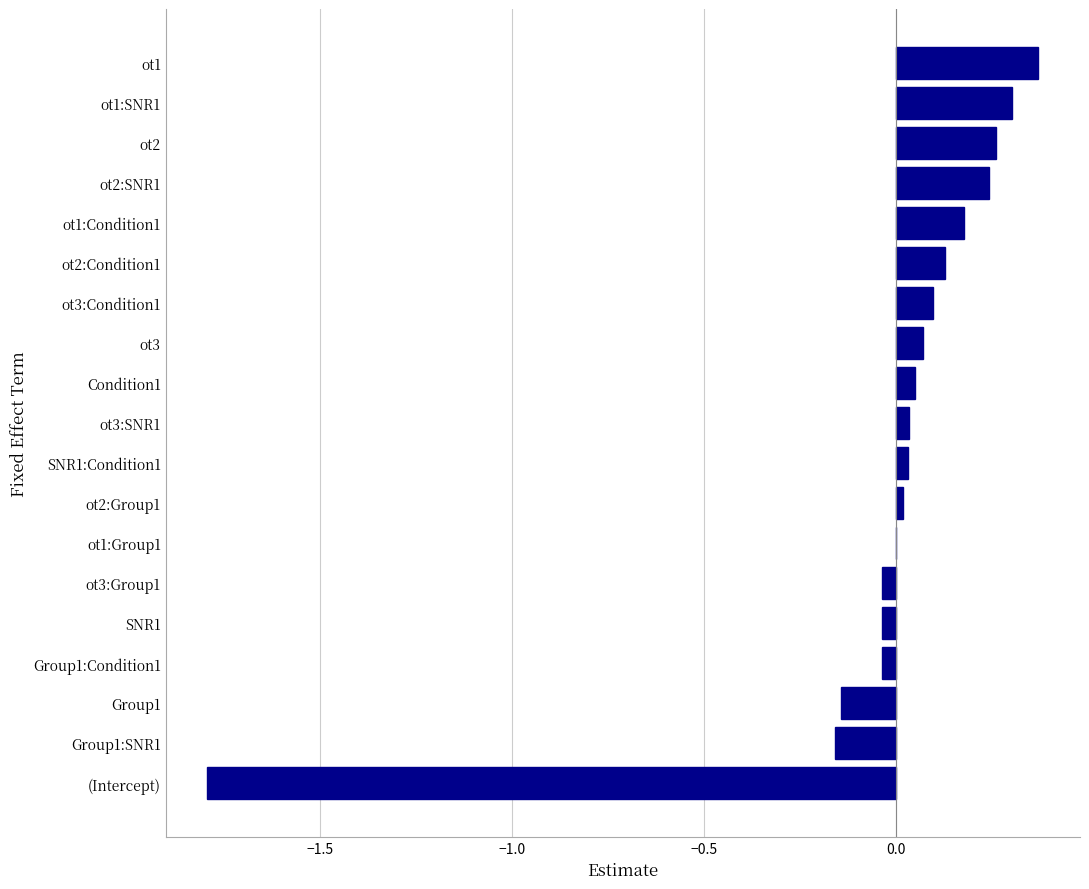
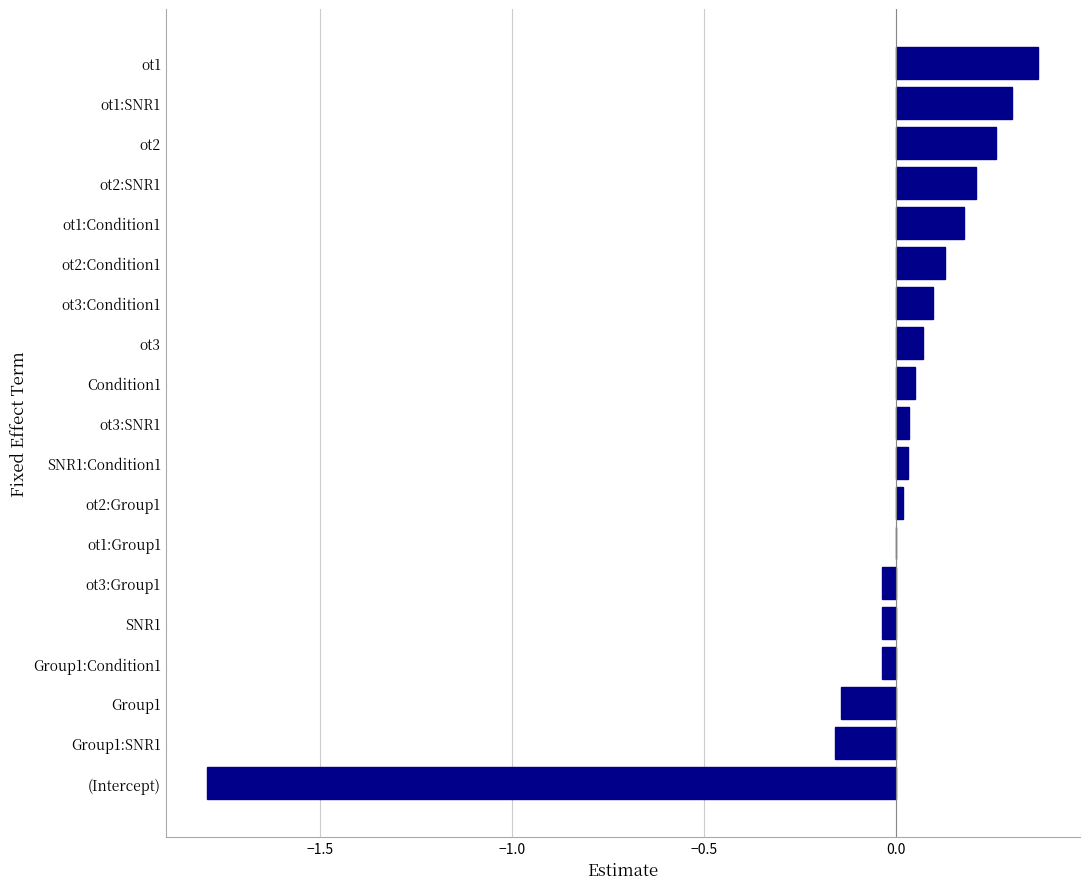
ot2:SNR1: 0.24 -> 0.21
